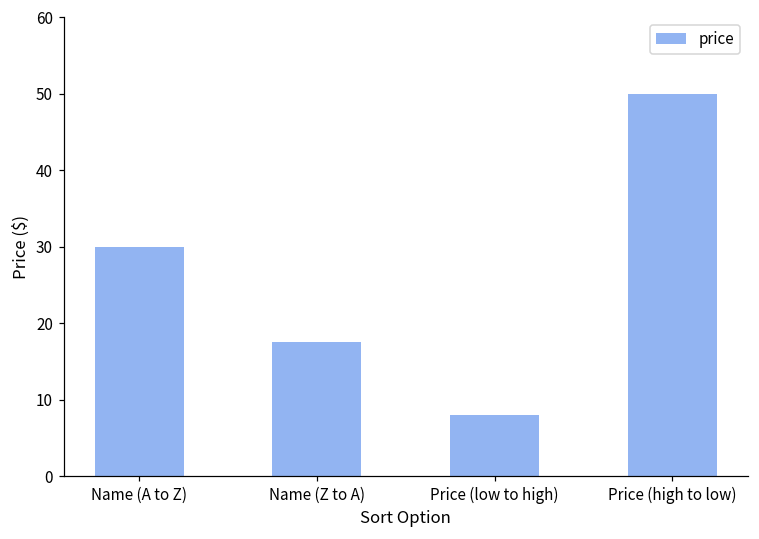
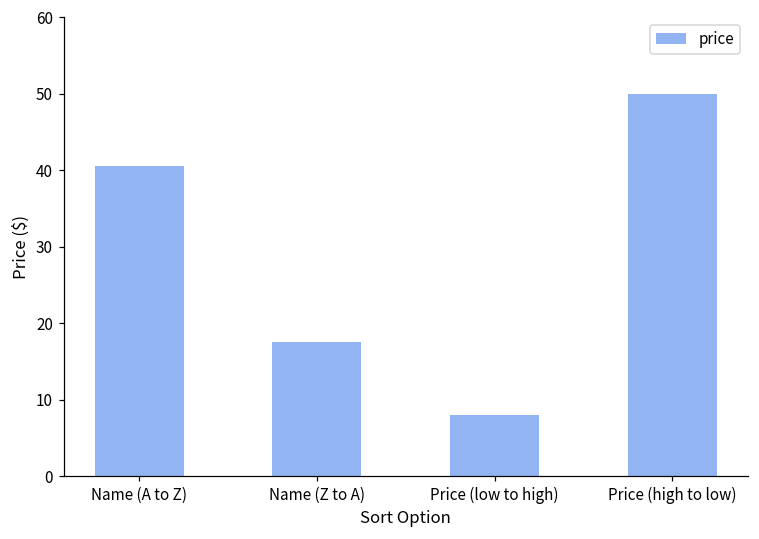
Name (A to Z): 30 -> 41
